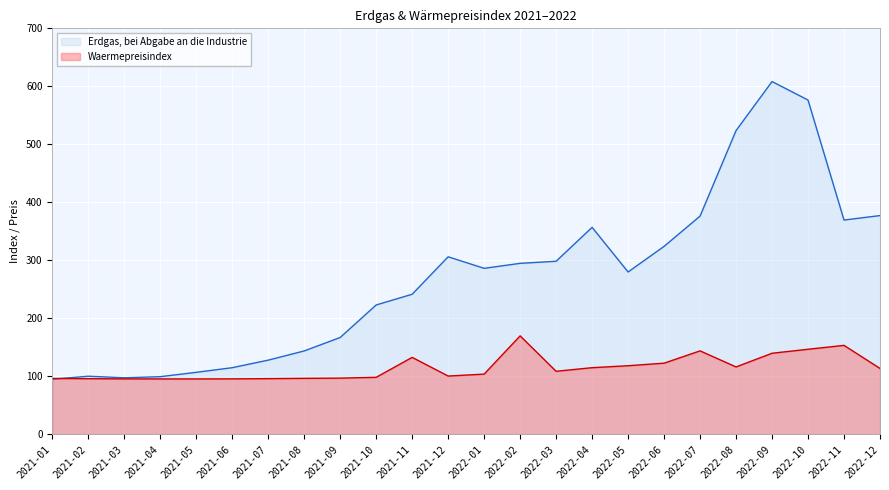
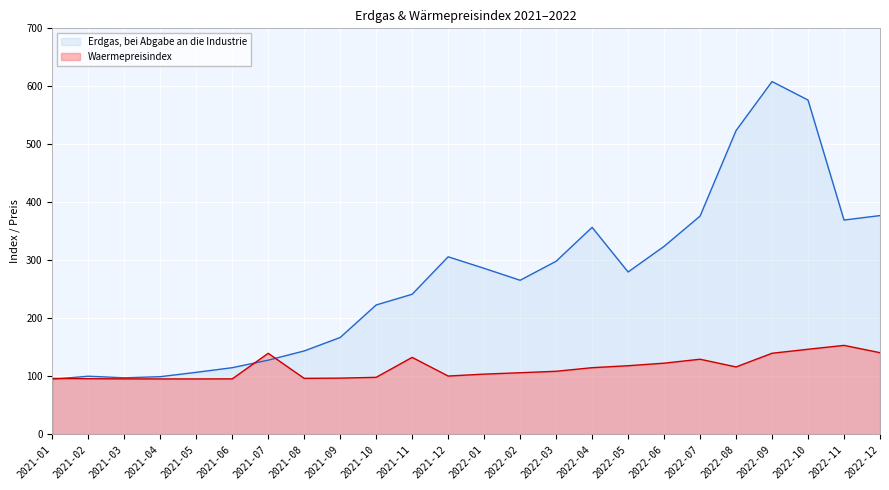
Waermepreisindex, 2021-07: 100 -> 140
Erdgas, bei Abgabe an die Industrie, 2022-02: 290 -> 270
Waermepreisindex, 2022-02: 170 -> 110
Waermepreisindex, 2022-07: 140 -> 130
Waermepreisindex, 2022-12: 110 -> 140
